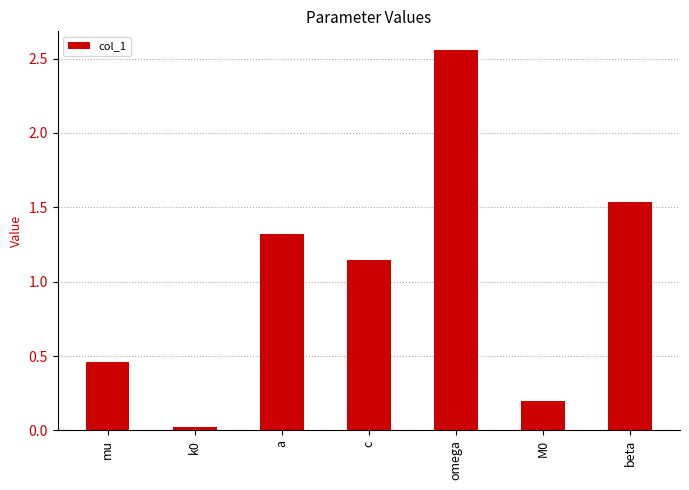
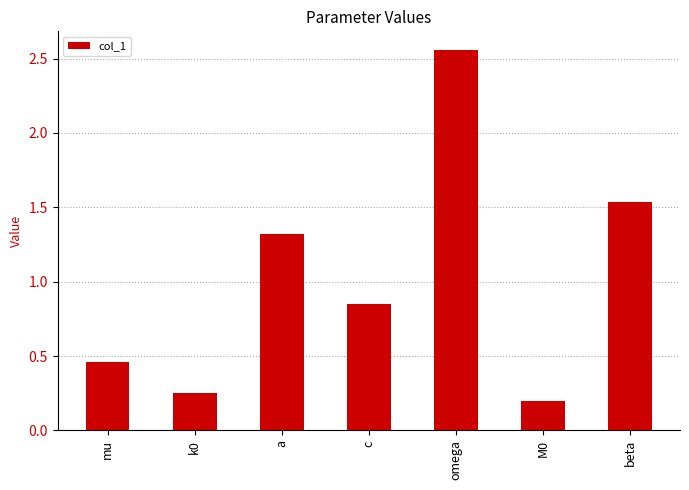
k0: 0.03 -> 0.25
c: 1.15 -> 0.85
